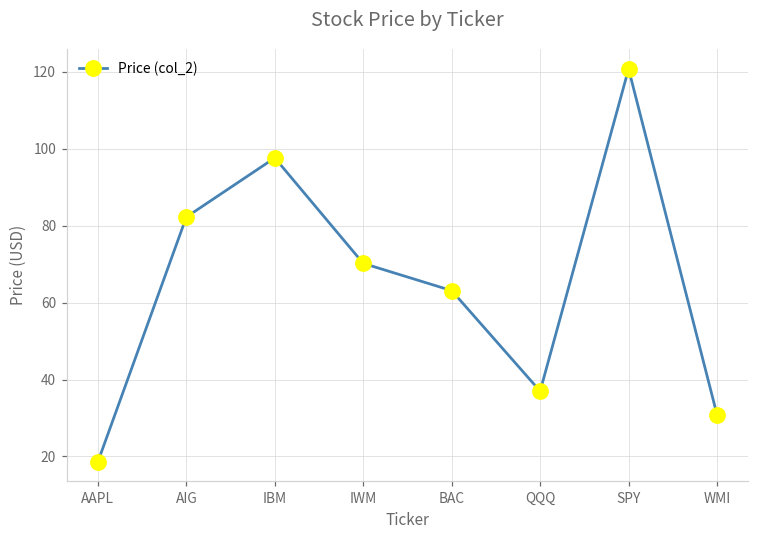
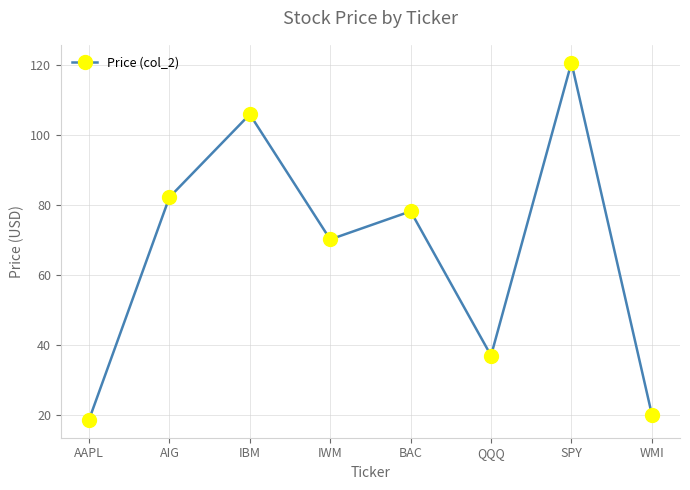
IBM: 98 -> 106
BAC: 63 -> 78
WMI: 31 -> 20
